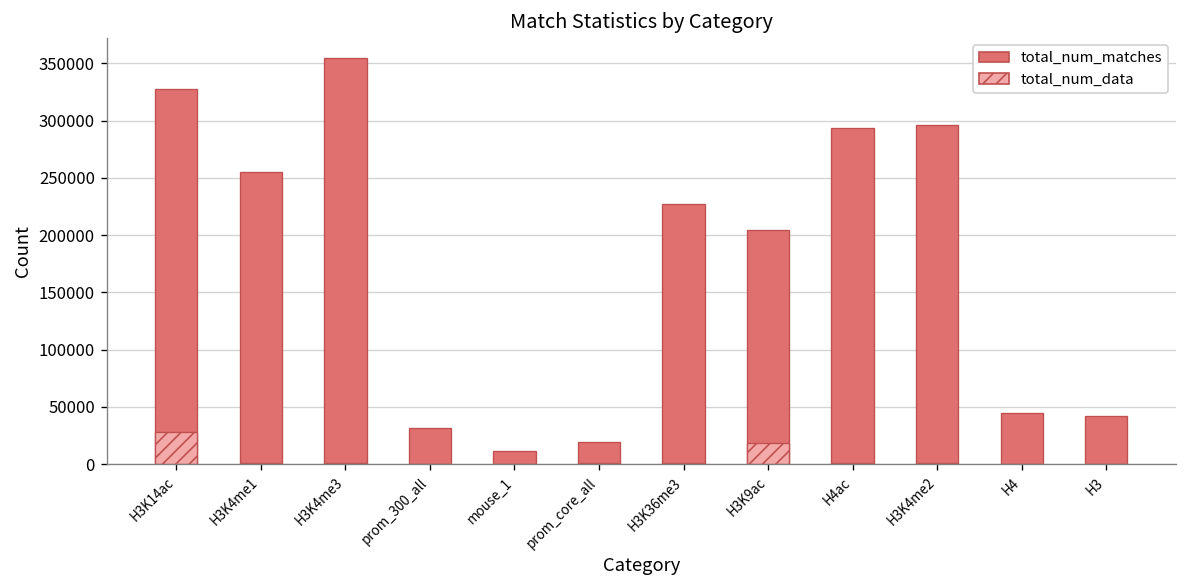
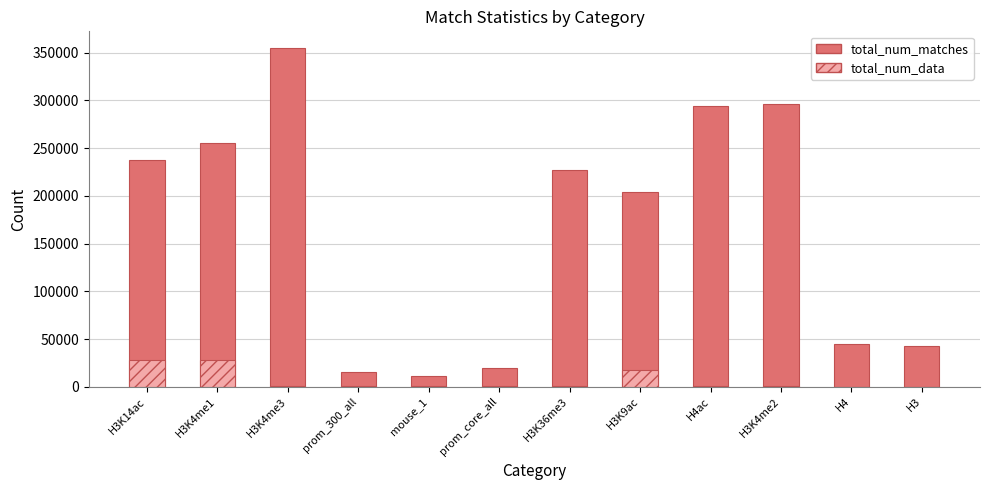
total_num_matches, H3K14ac: 330000 -> 240000
total_num_data, H3K4me1: 0 -> 30000
total_num_matches, prom_300_all: 30000 -> 20000
